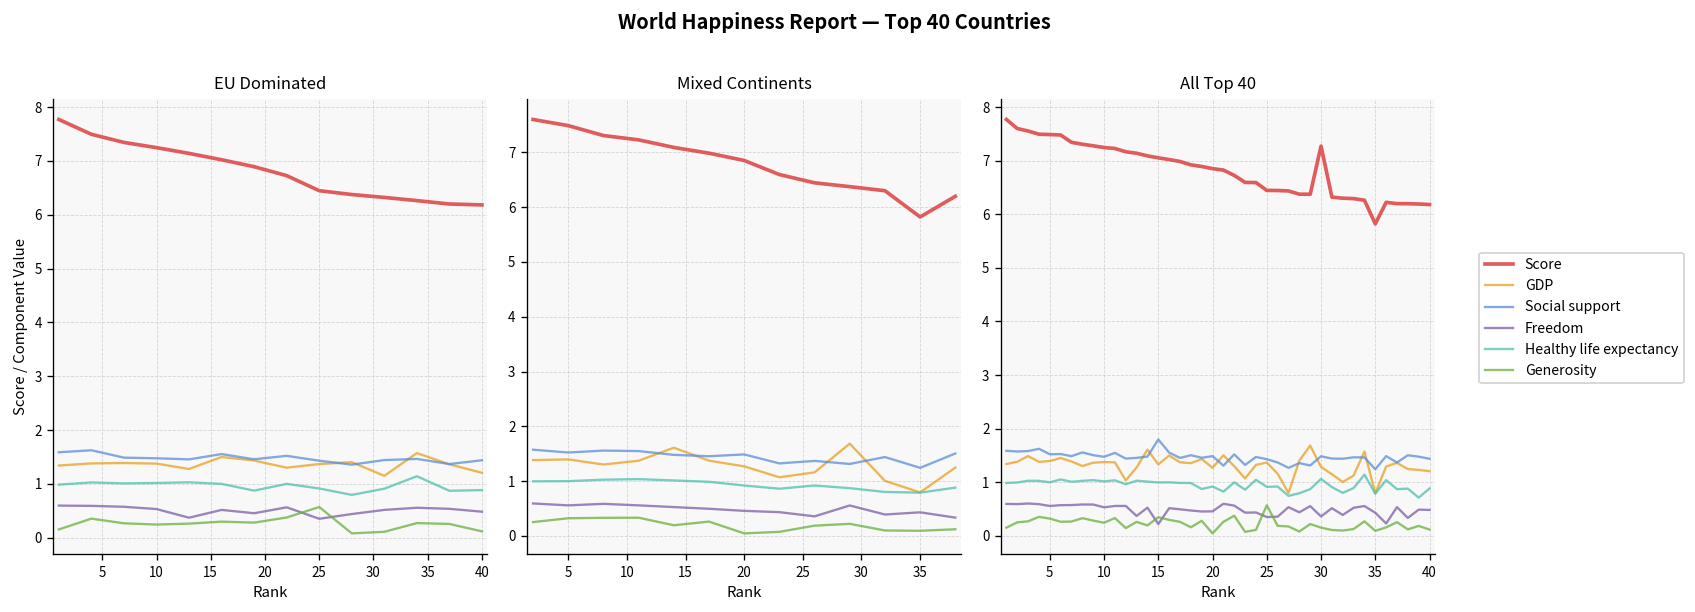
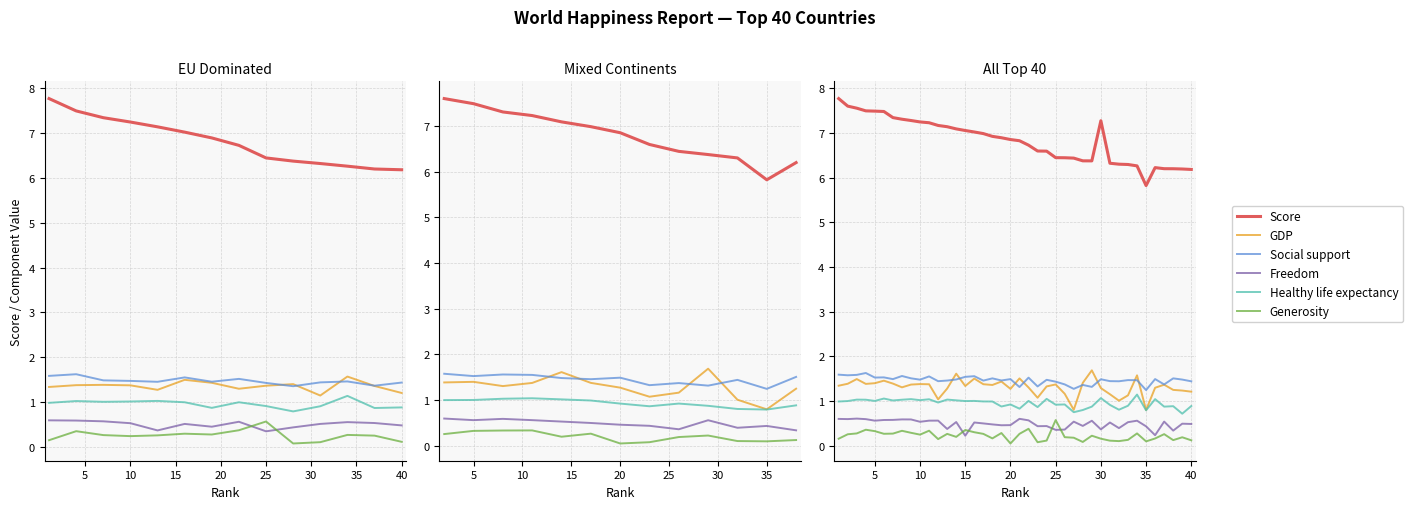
All Top 40, Social support, 15: 1.8 -> 1.5
